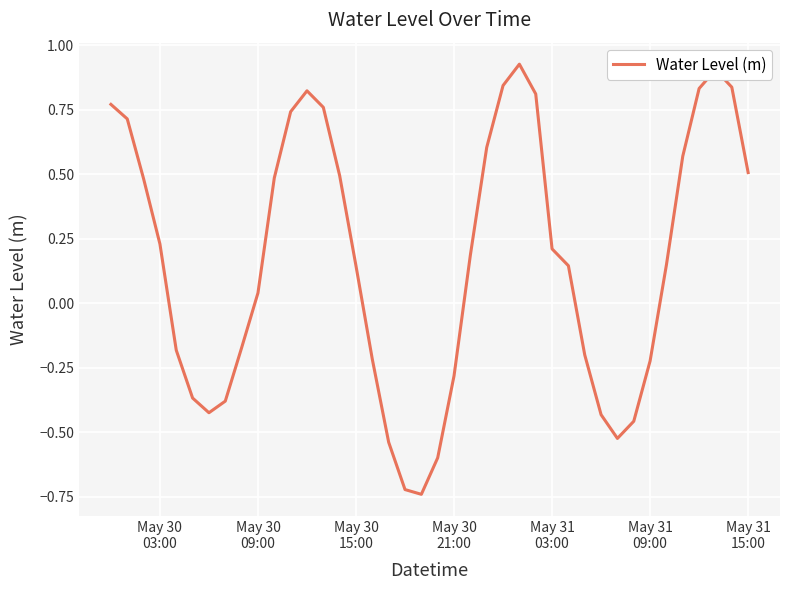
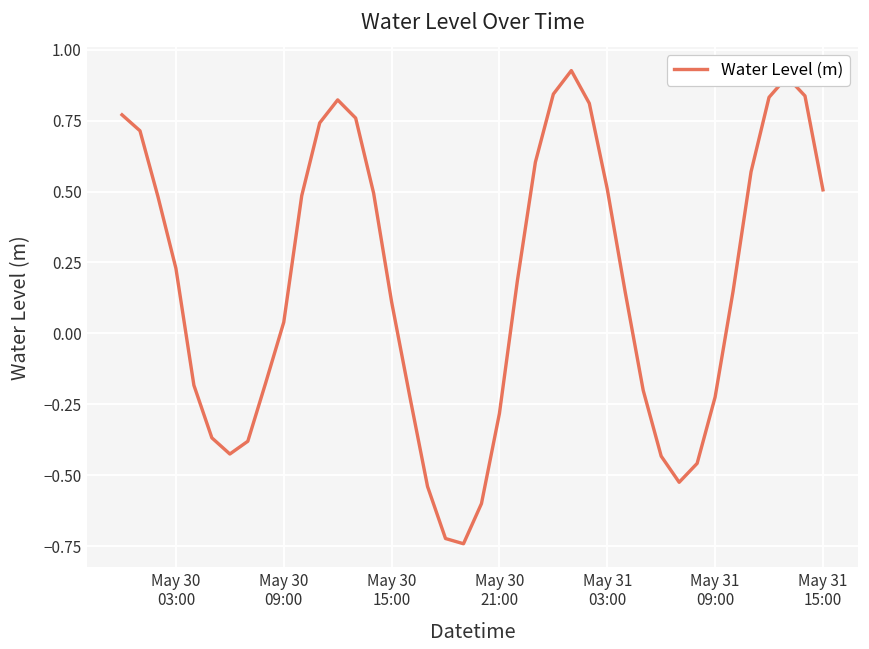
May 30 15:00: 0.14 -> 0.11
May 31 03:00: 0.21 -> 0.51
